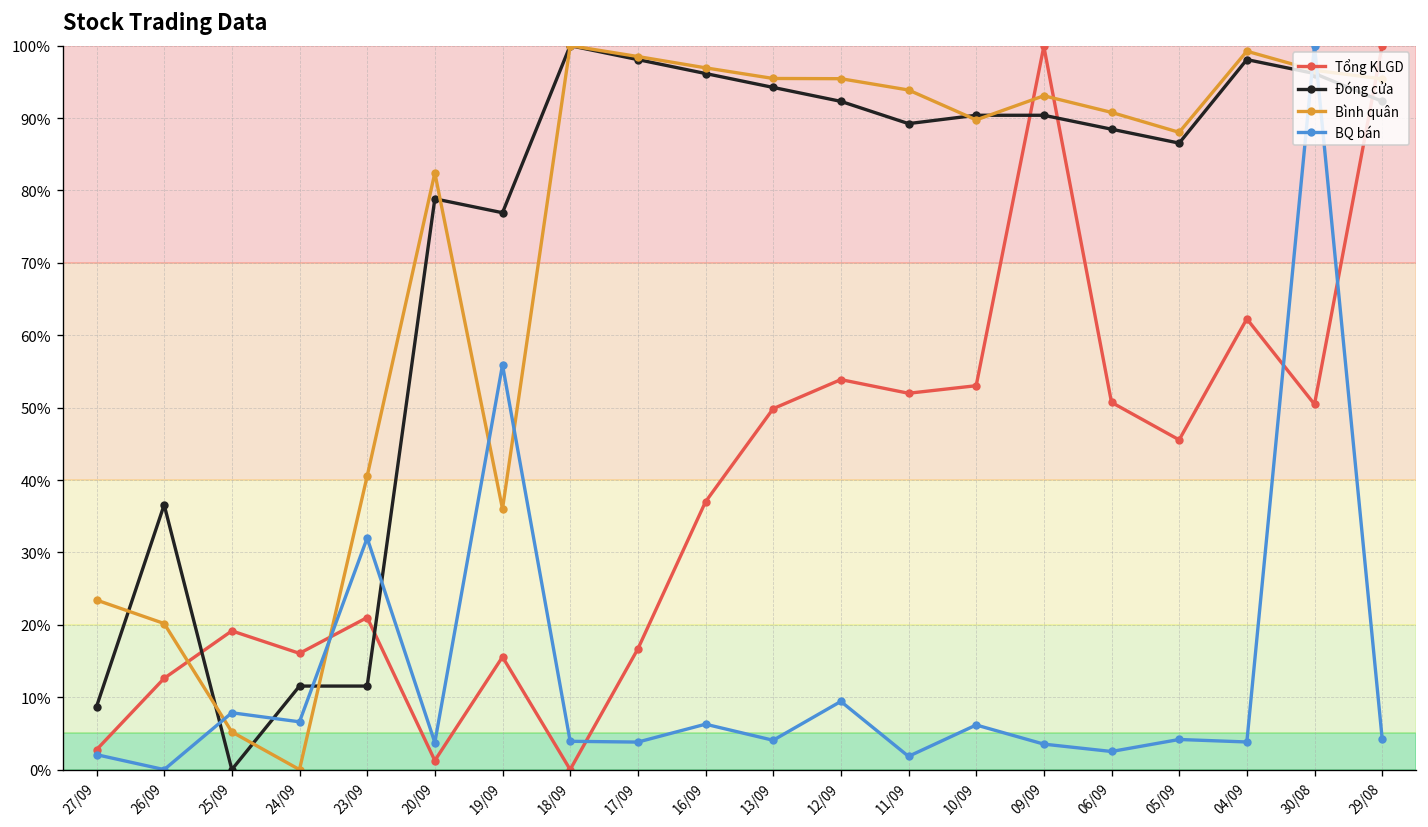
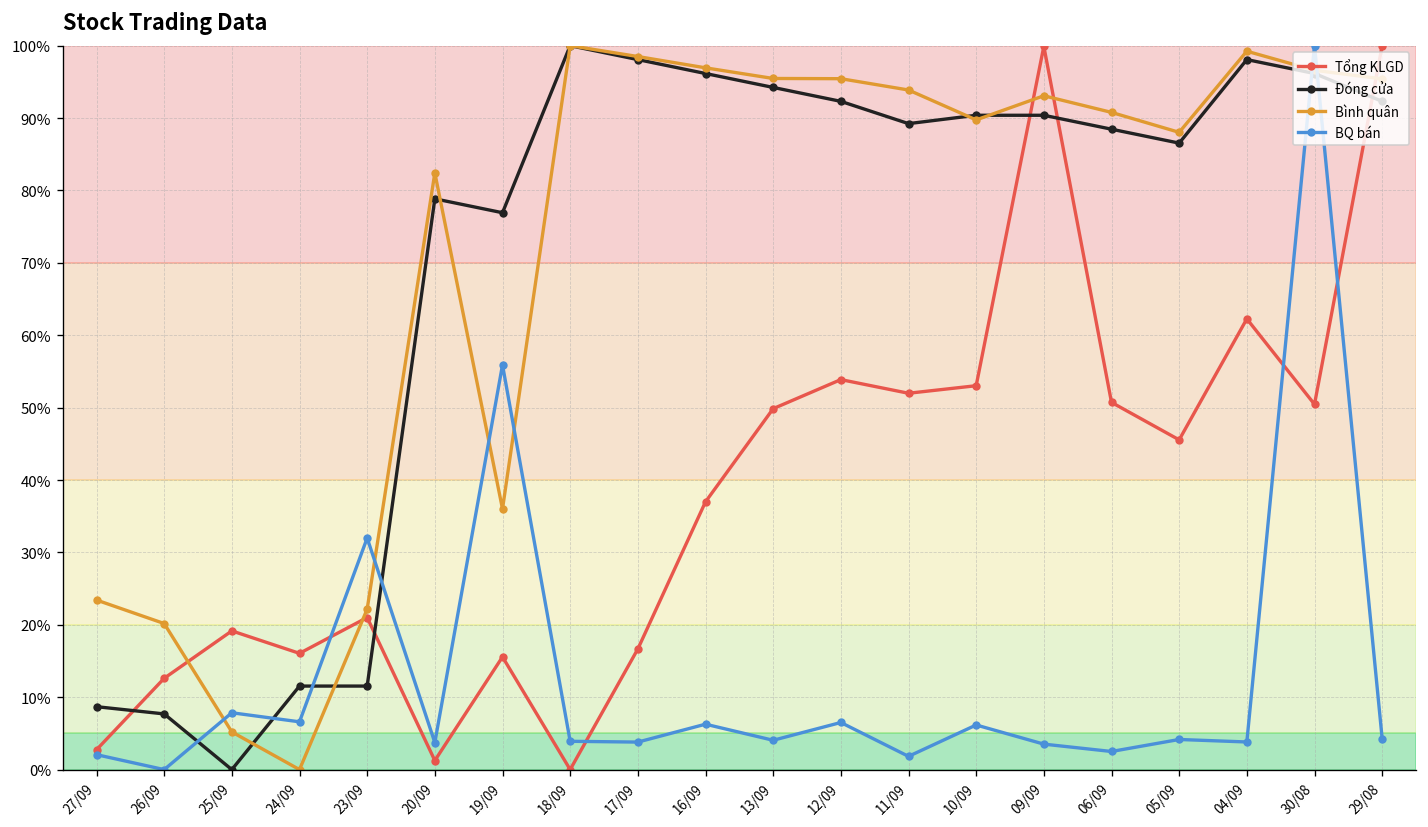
Đóng cửa, 26/09: 37% -> 8%
Bình quân, 23/09: 41% -> 22%
BQ bán, 12/09: 9% -> 7%
